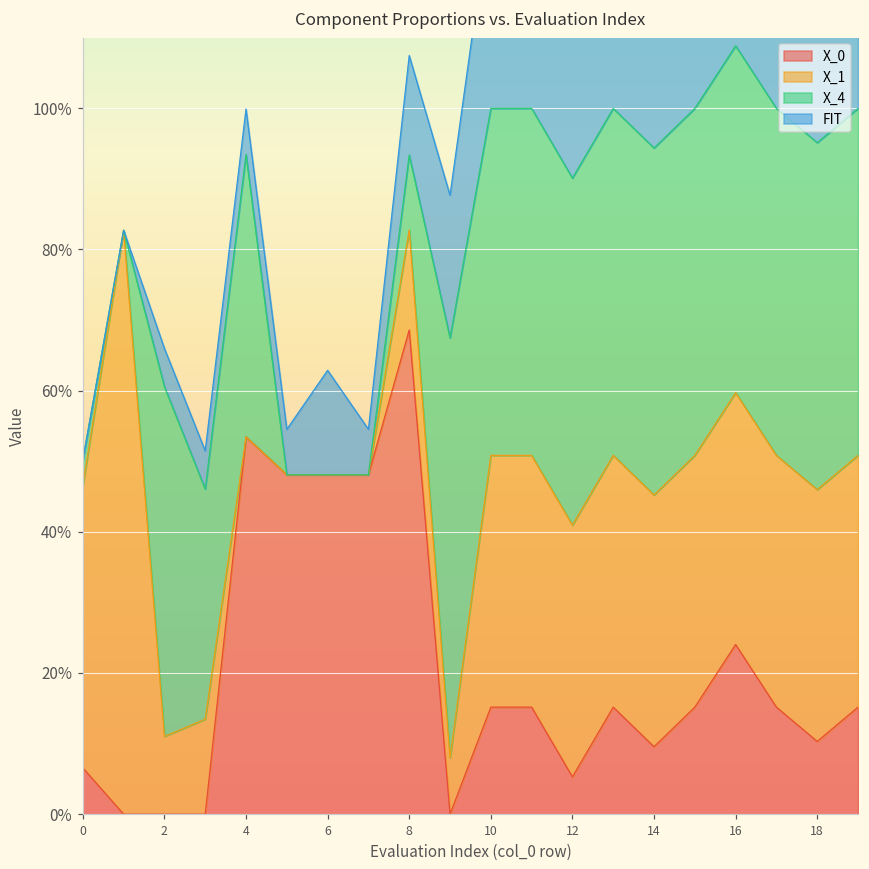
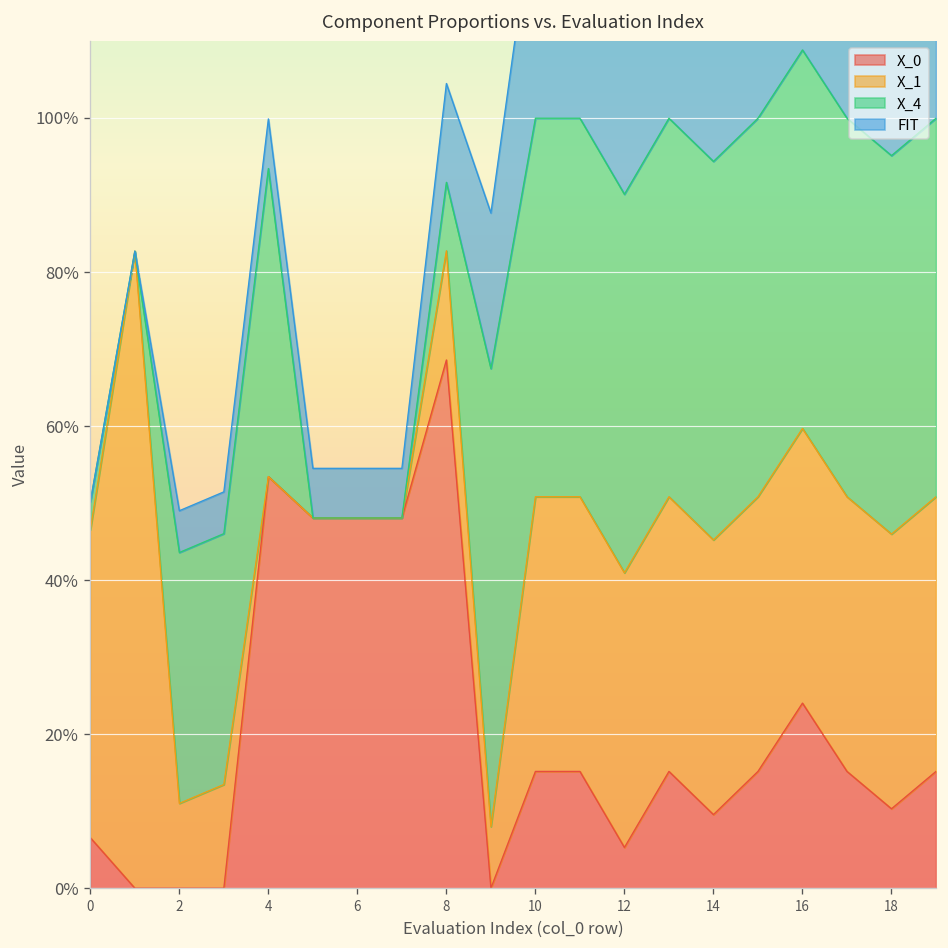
X_4, 2: 50% -> 33%
FIT, 6: 15% -> 6%
X_4, 8: 11% -> 9%
FIT, 8: 14% -> 13%
